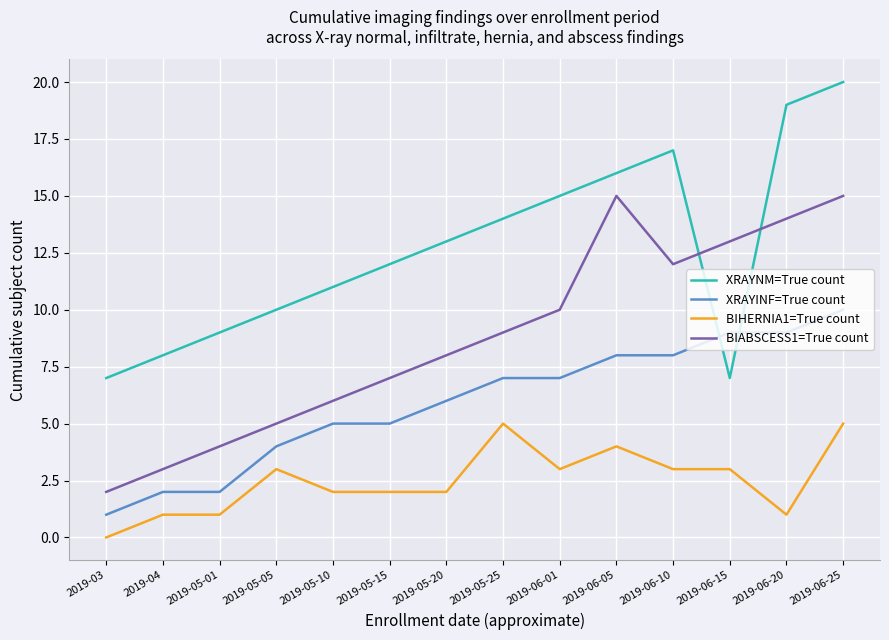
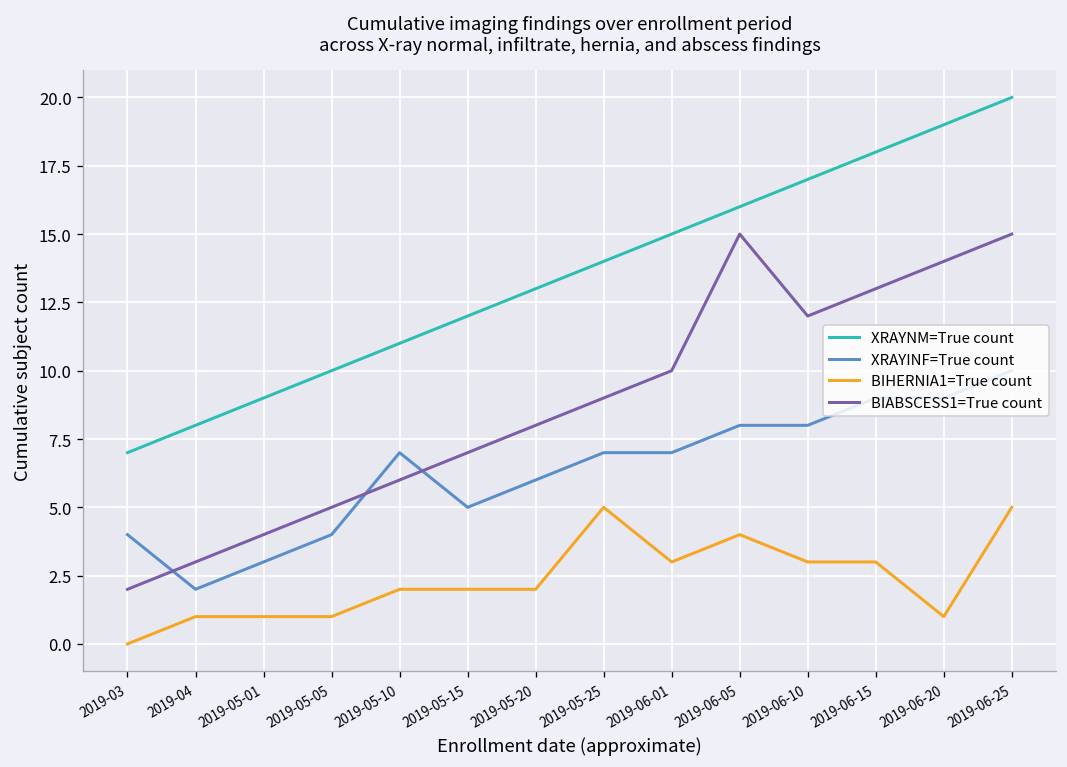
XRAYINF=True count, 2019-03: 1 -> 4
XRAYINF=True count, 2019-05-01: 2 -> 3
BIHERNIA1=True count, 2019-05-05: 3 -> 1
XRAYINF=True count, 2019-05-10: 5 -> 7
XRAYNM=True count, 2019-06-15: 7 -> 18
